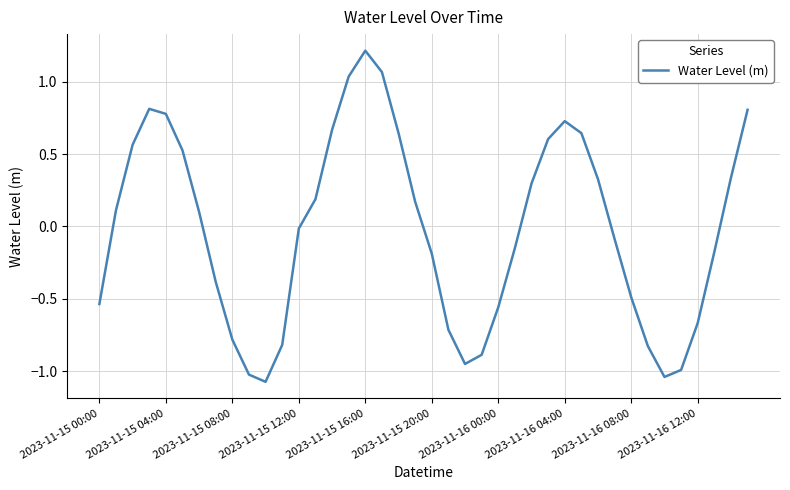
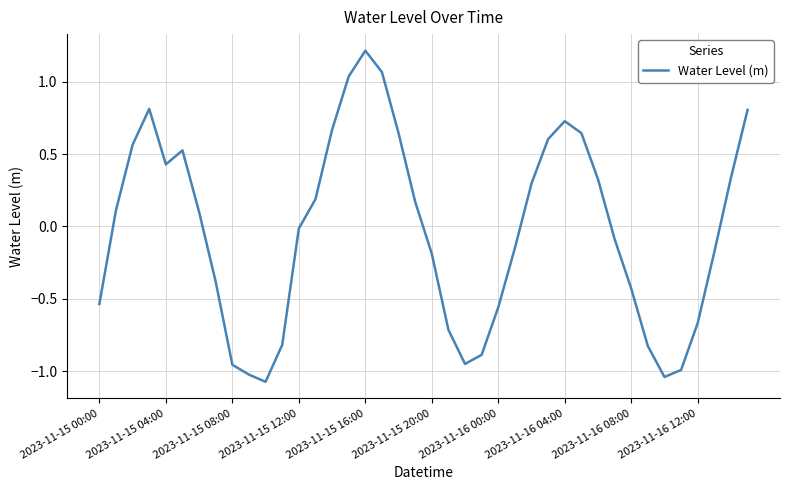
2023-11-15 04:00: 0.78 -> 0.43
2023-11-15 08:00: -0.78 -> -0.96
2023-11-16 08:00: -0.49 -> -0.43
